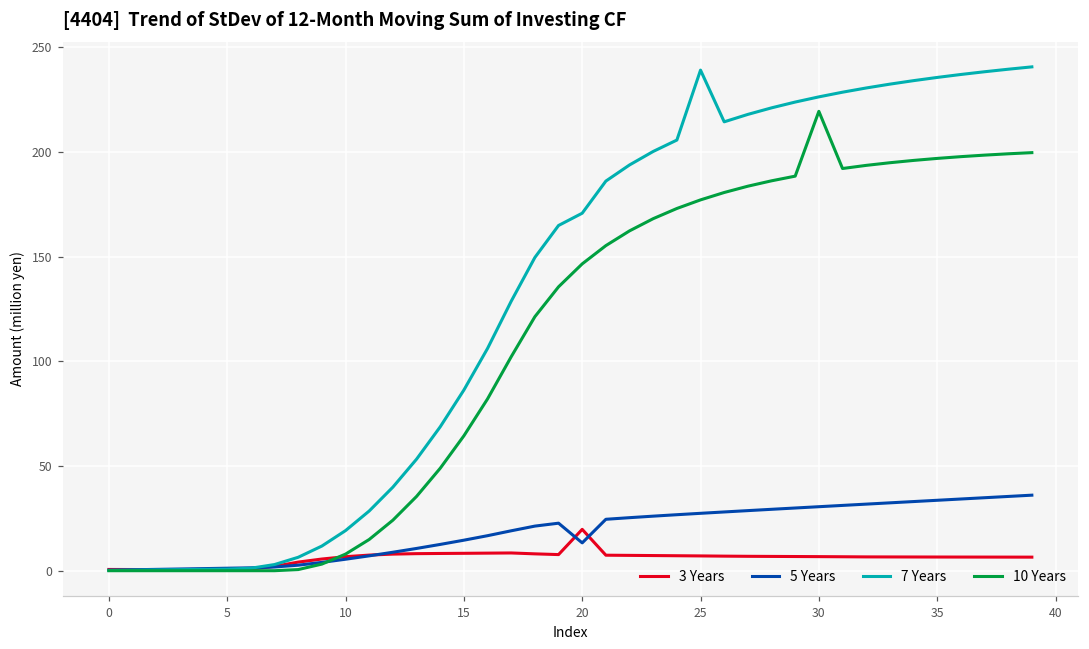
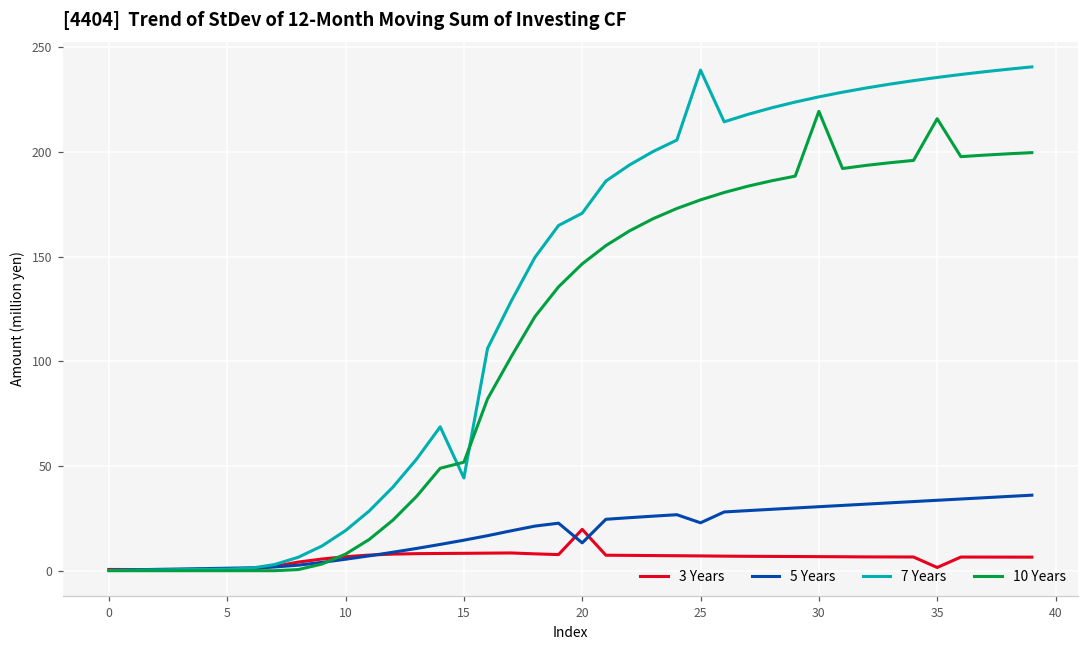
7 Years, 15: 86 -> 44
10 Years, 15: 64 -> 52
5 Years, 25: 27 -> 23
3 Years, 35: 7 -> 2
10 Years, 35: 197 -> 216
